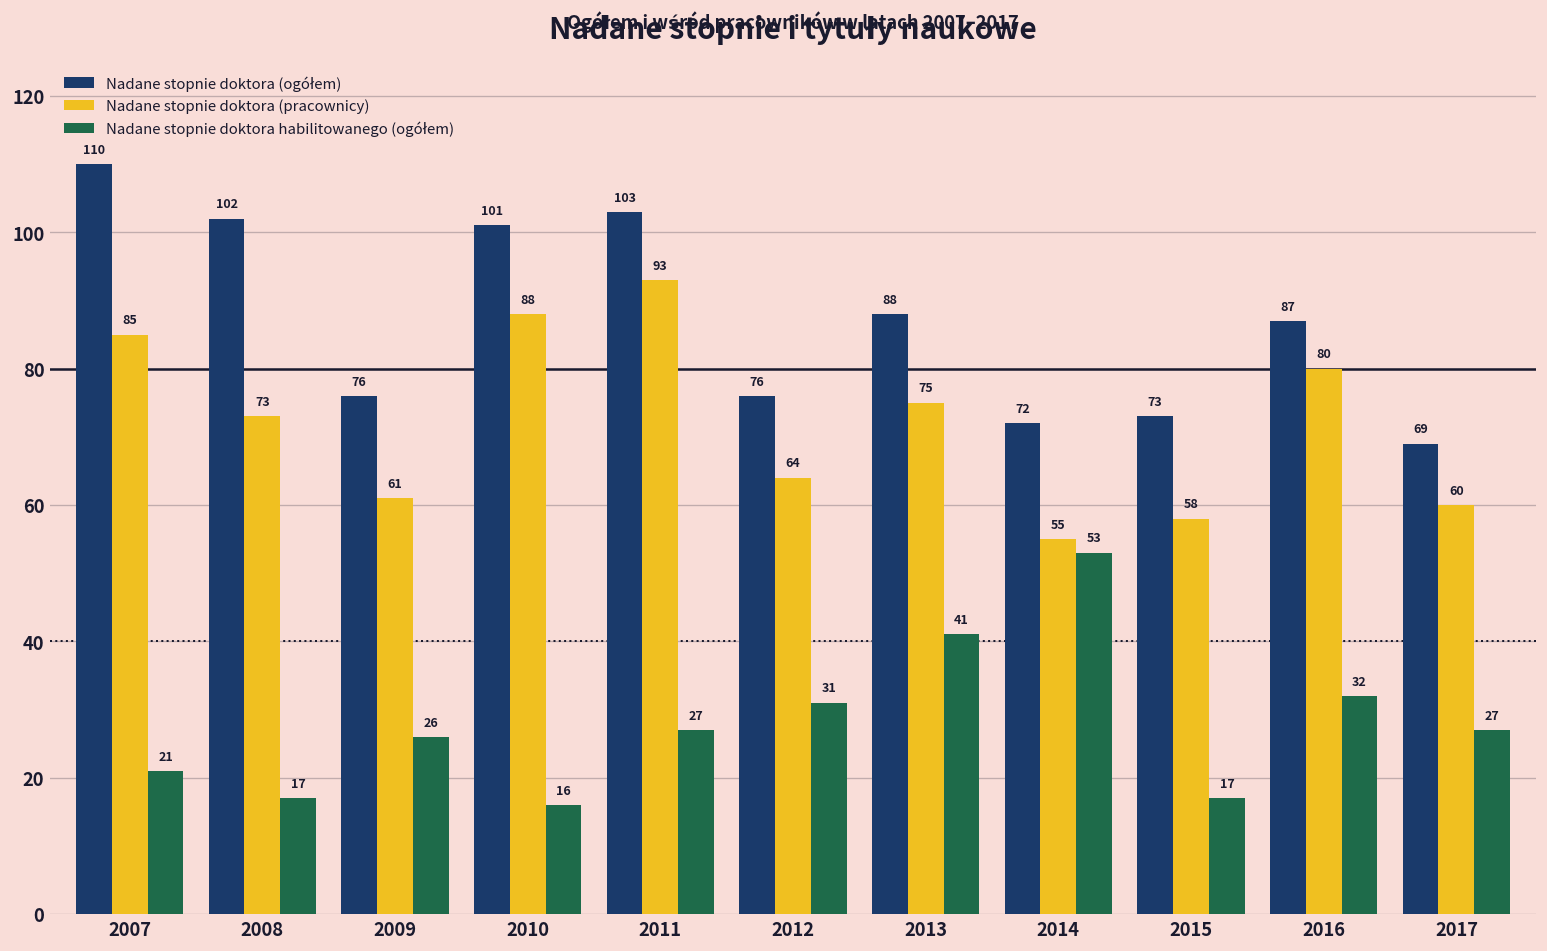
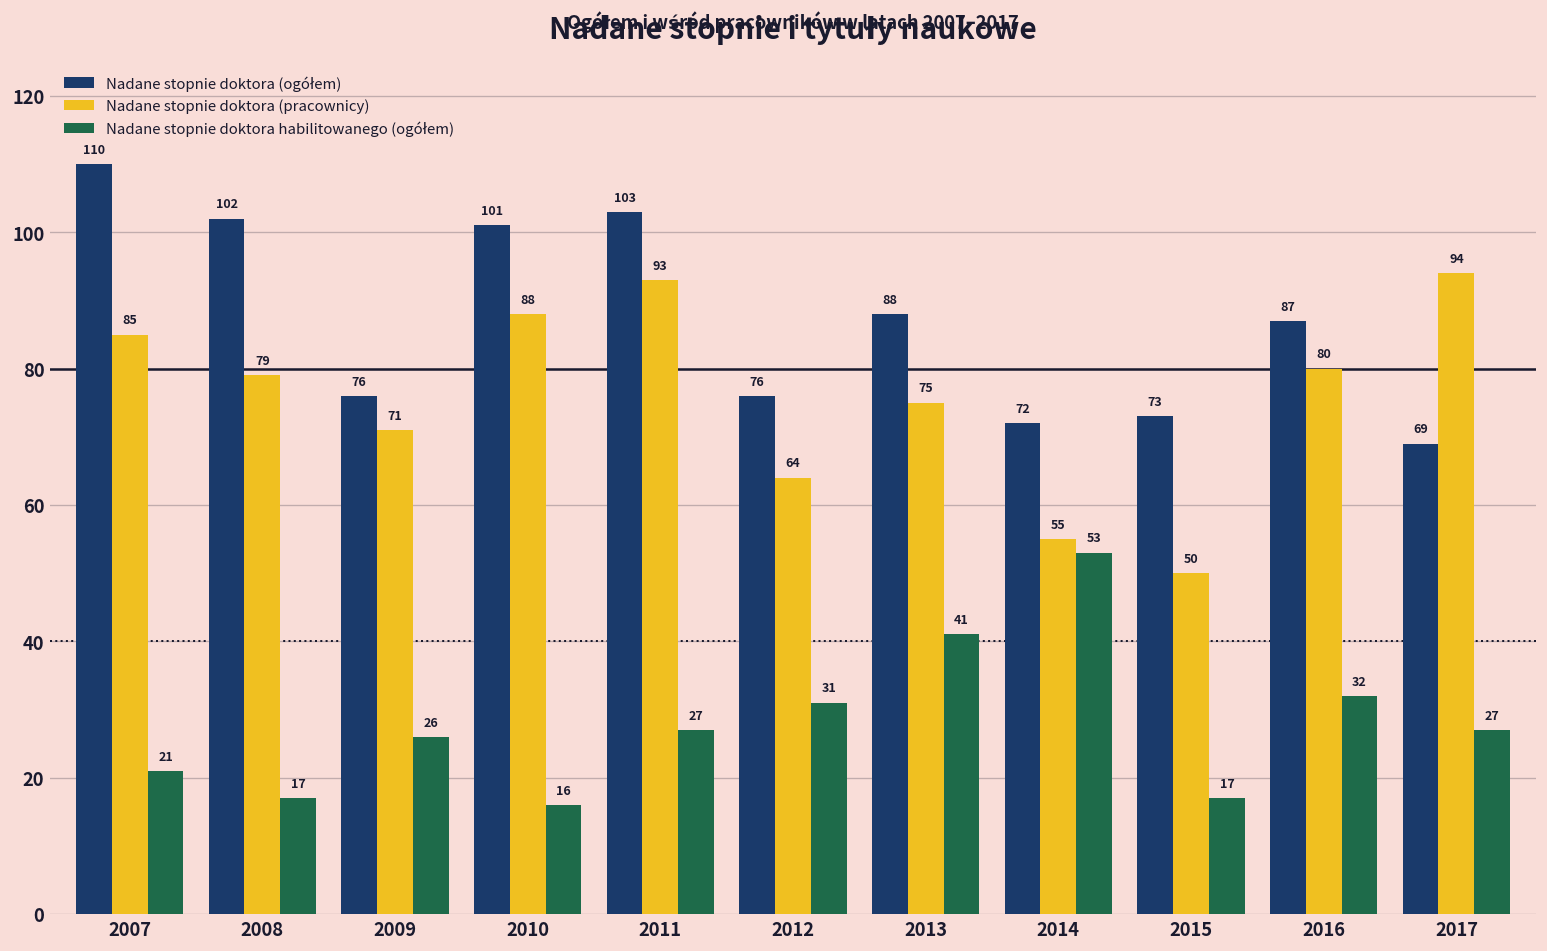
Nadane stopnie doktora (pracownicy), 2008: 73 -> 79
Nadane stopnie doktora (pracownicy), 2009: 61 -> 71
Nadane stopnie doktora (pracownicy), 2015: 58 -> 50
Nadane stopnie doktora (pracownicy), 2017: 60 -> 94
